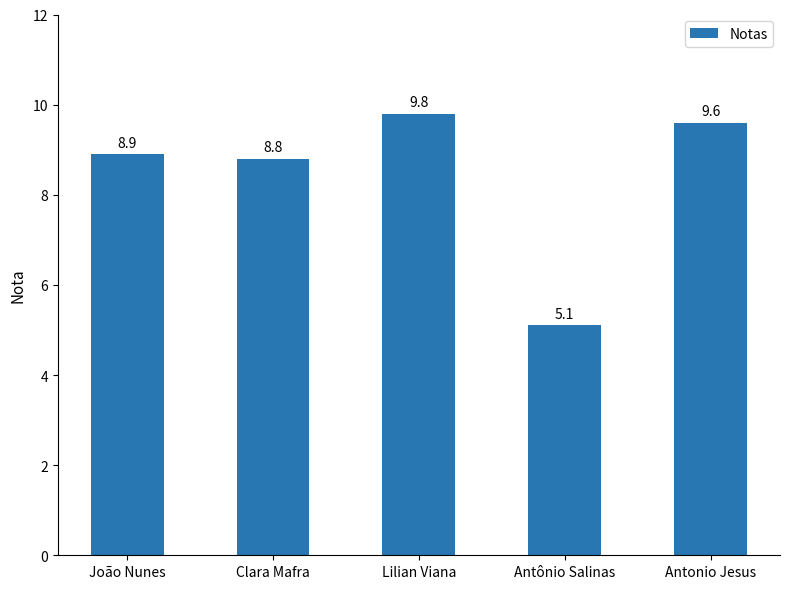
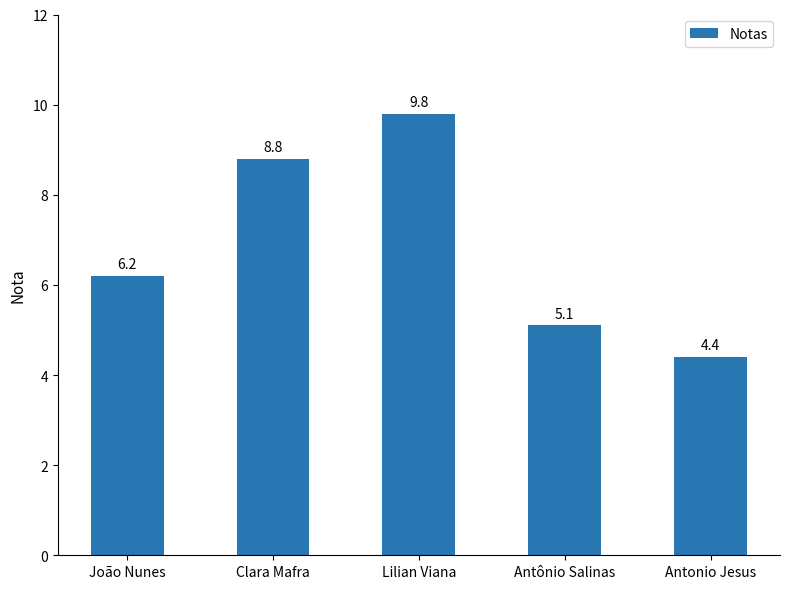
João Nunes: 8.9 -> 6.2
Antonio Jesus: 9.6 -> 4.4
